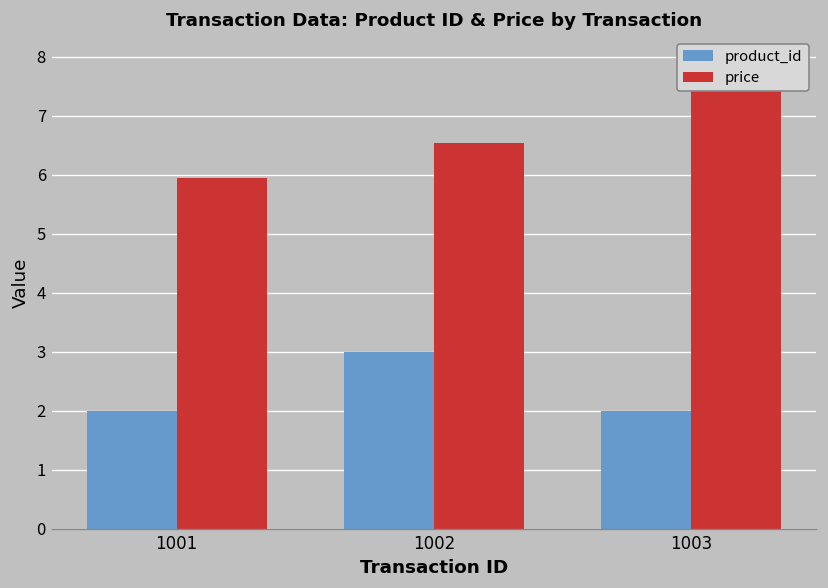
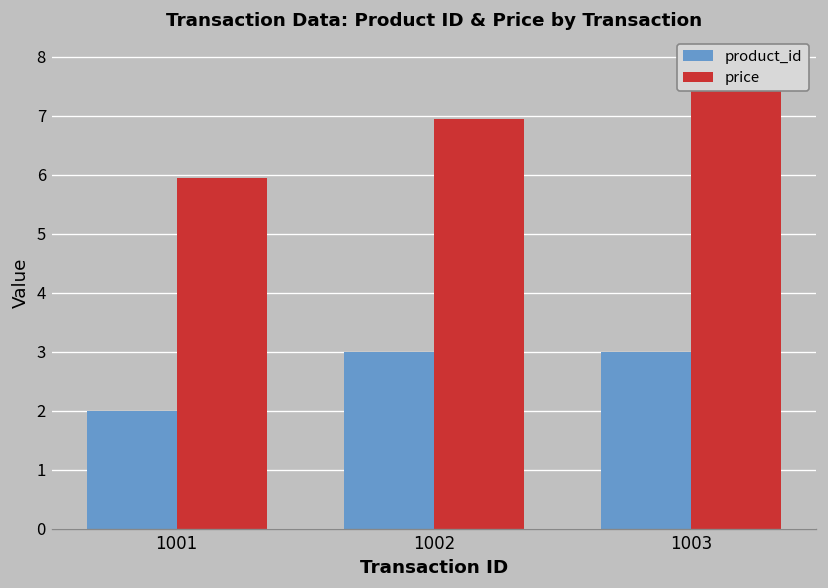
price, 1002: 6.5 -> 7.0
product_id, 1003: 2 -> 3
